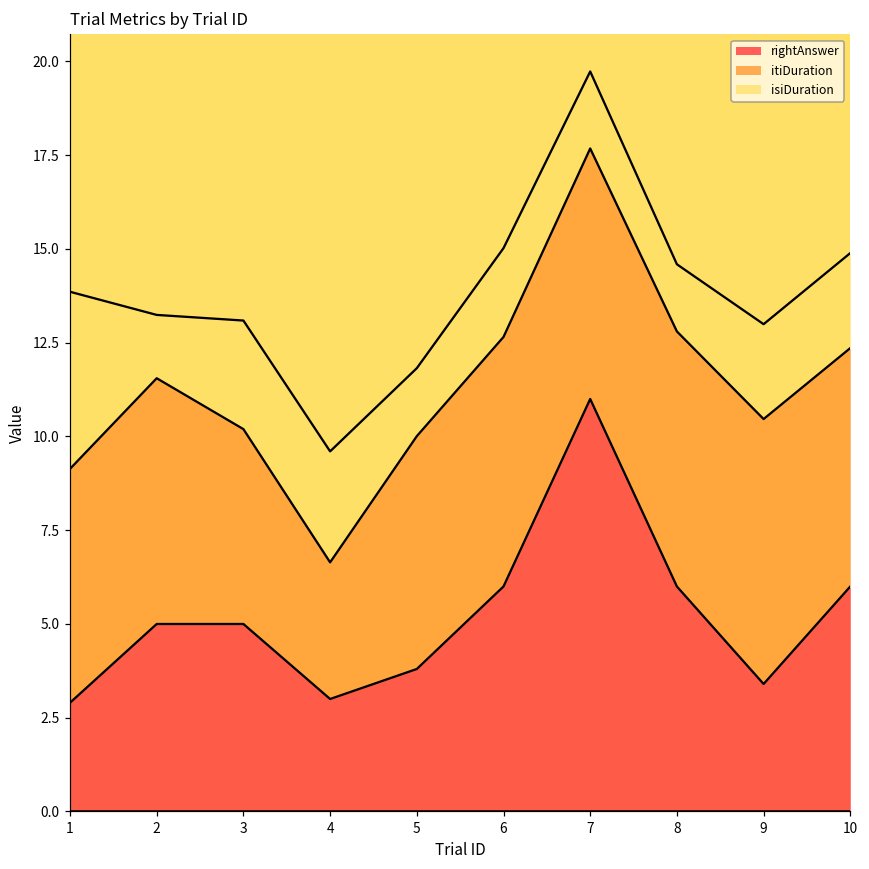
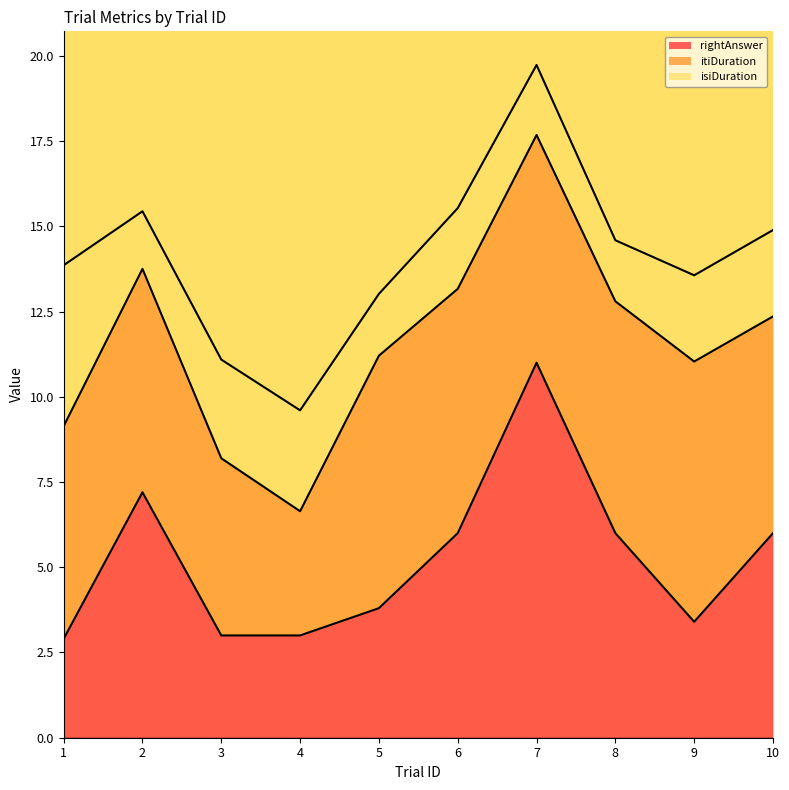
rightAnswer, 2: 5.0 -> 7.2
rightAnswer, 3: 5 -> 3
itiDuration, 5: 6.2 -> 7.4
itiDuration, 6: 6.7 -> 7.2
itiDuration, 9: 7.1 -> 7.6
